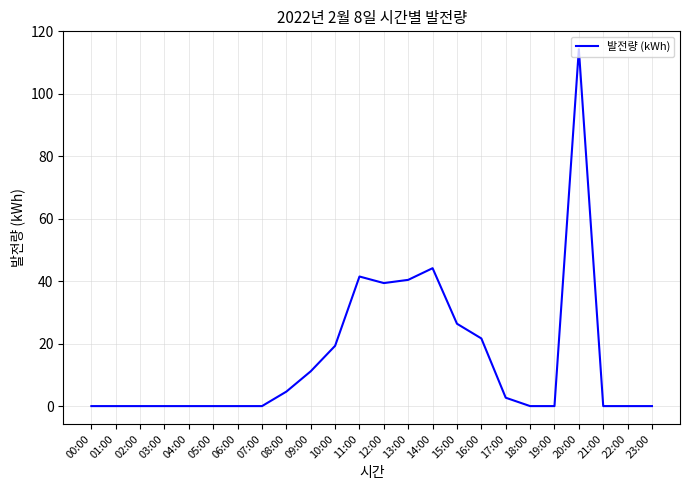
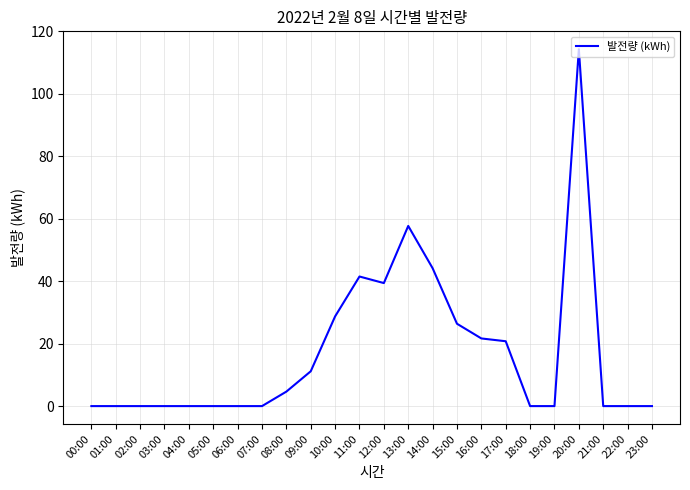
10:00: 19 -> 29
13:00: 40 -> 58
17:00: 3 -> 21
